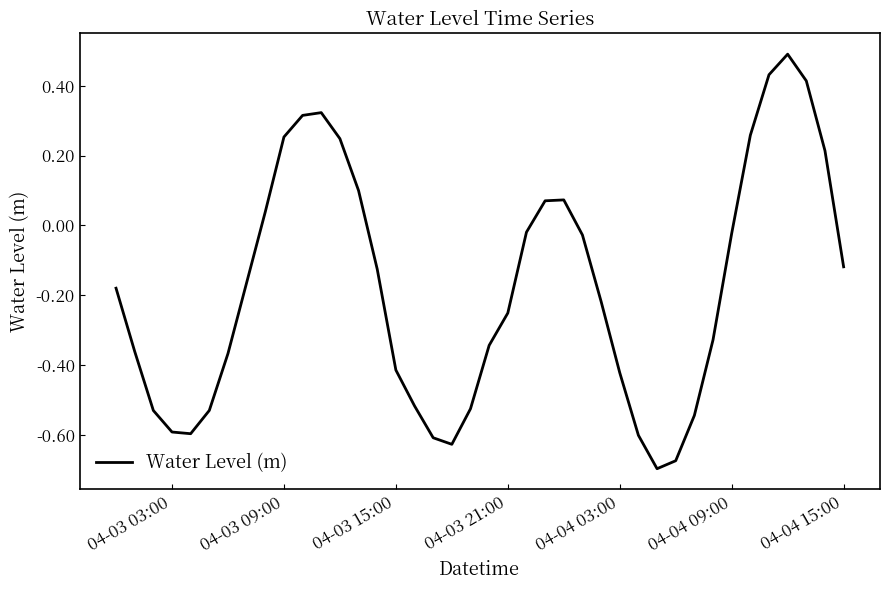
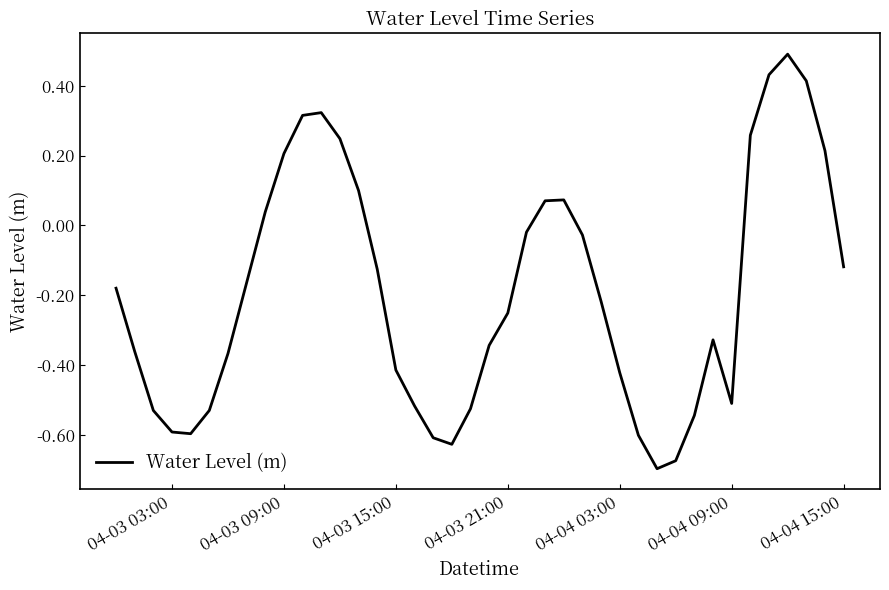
04-03 09:00: 0.25 -> 0.21
04-04 09:00: -0.02 -> -0.51
